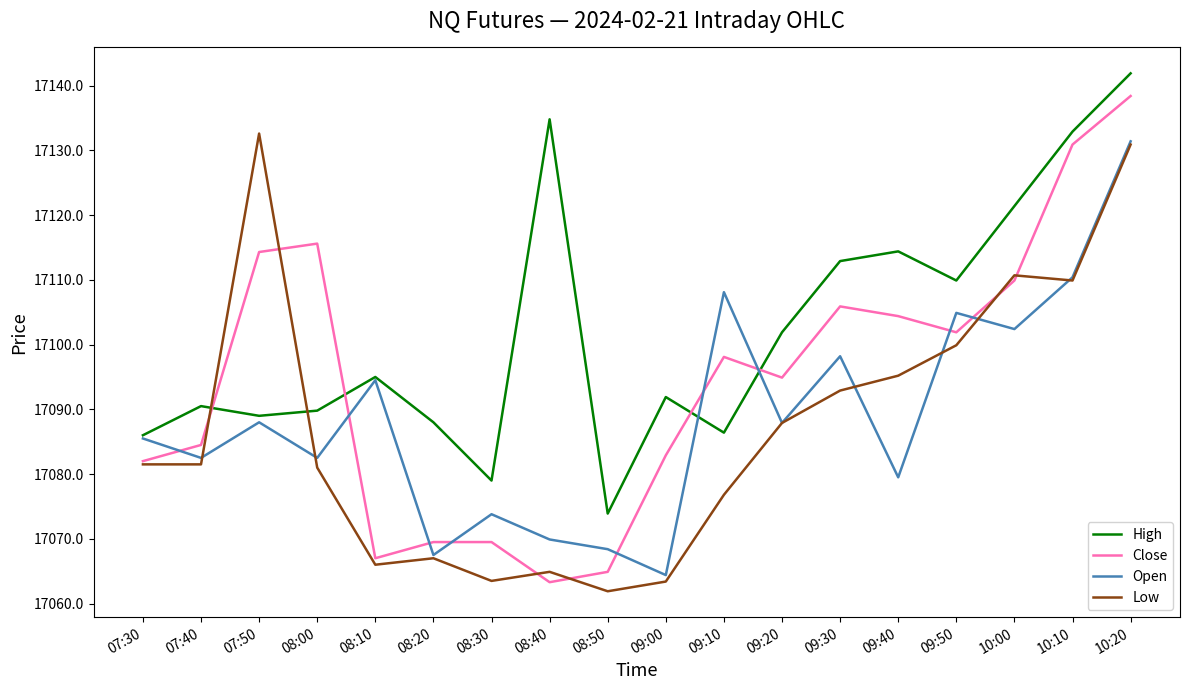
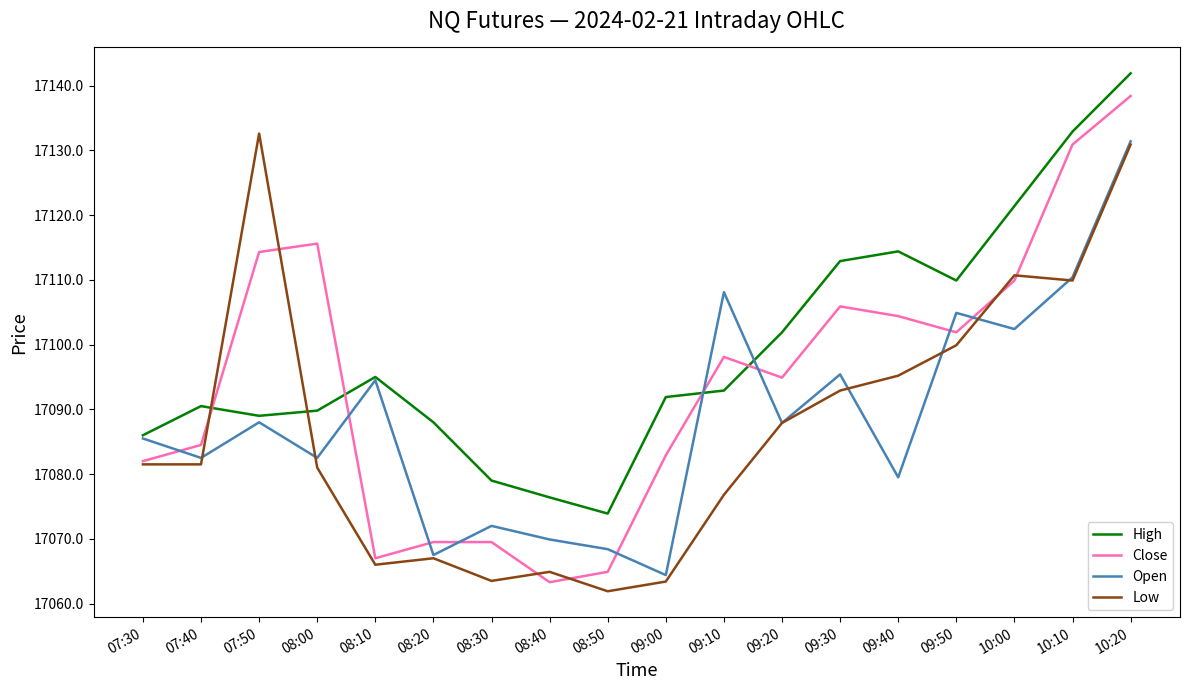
Open, 08:30: 17074 -> 17072
High, 08:40: 17135 -> 17076
High, 09:10: 17086 -> 17093
Open, 09:30: 17098 -> 17095
